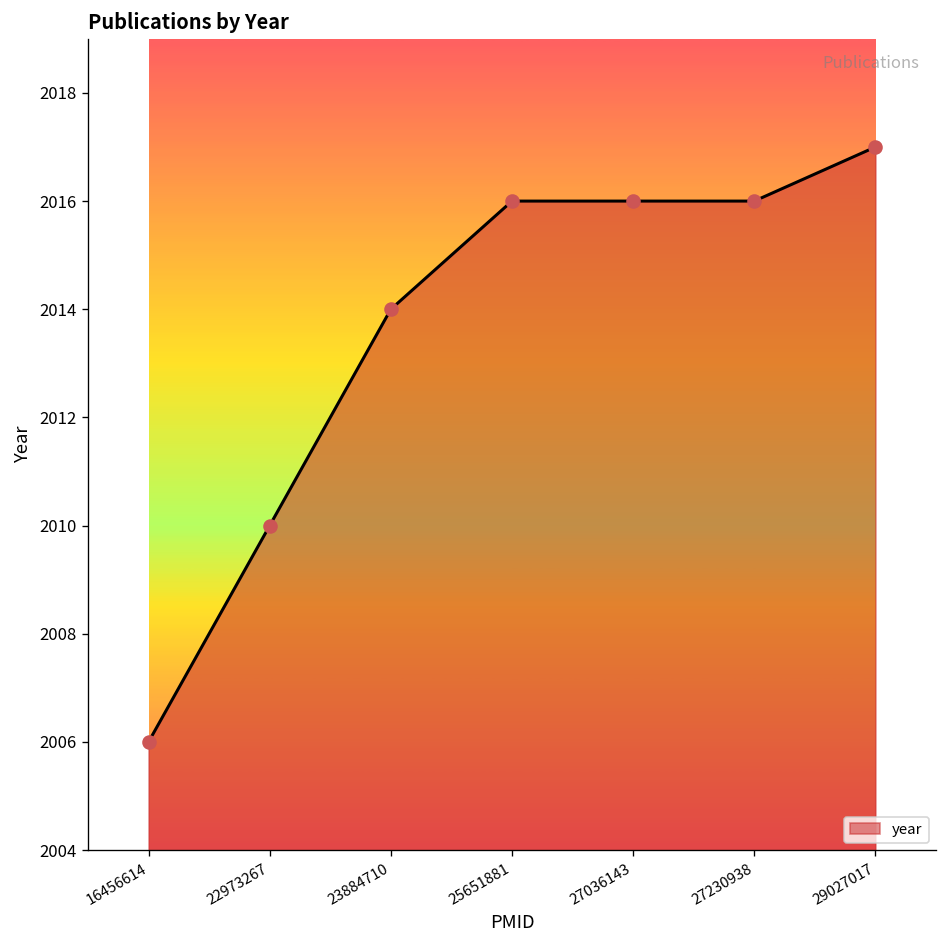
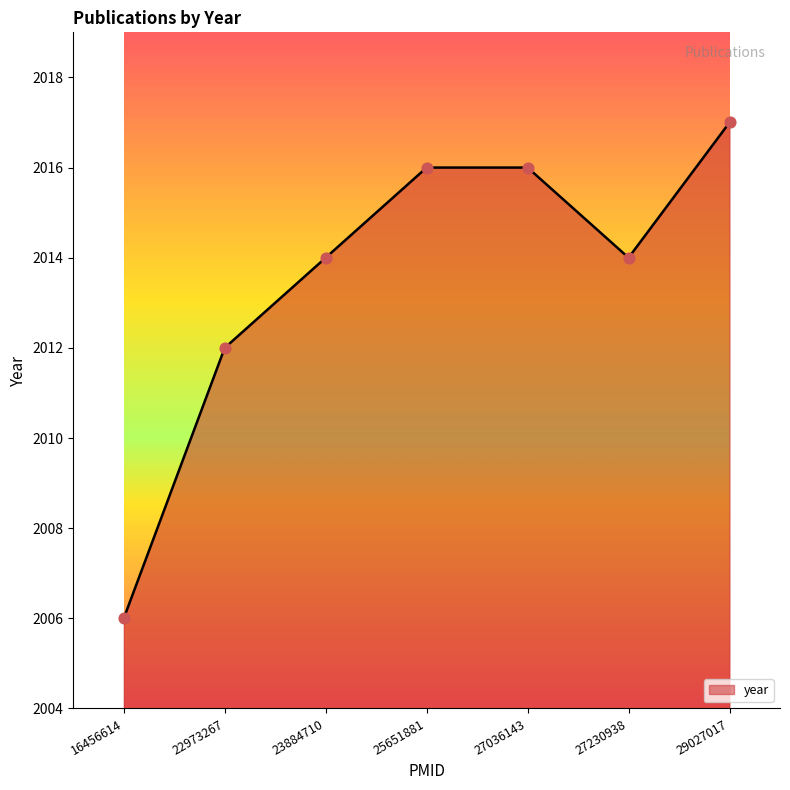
22973267: 2010 -> 2012
27230938: 2016 -> 2014
